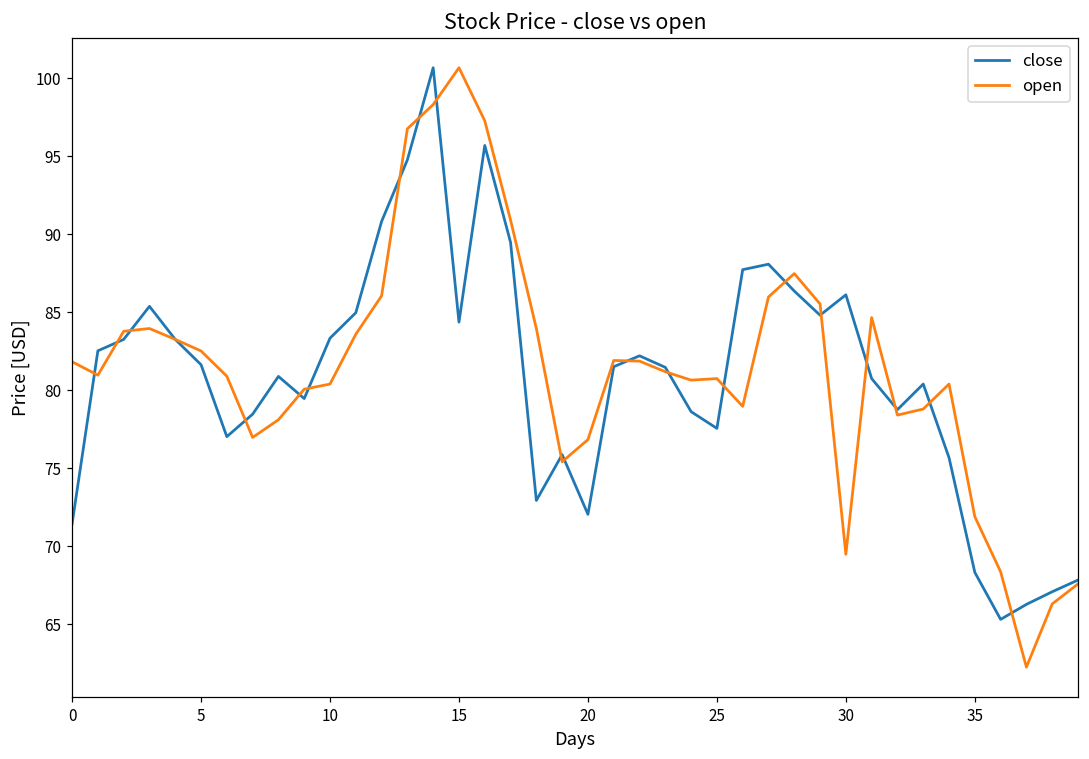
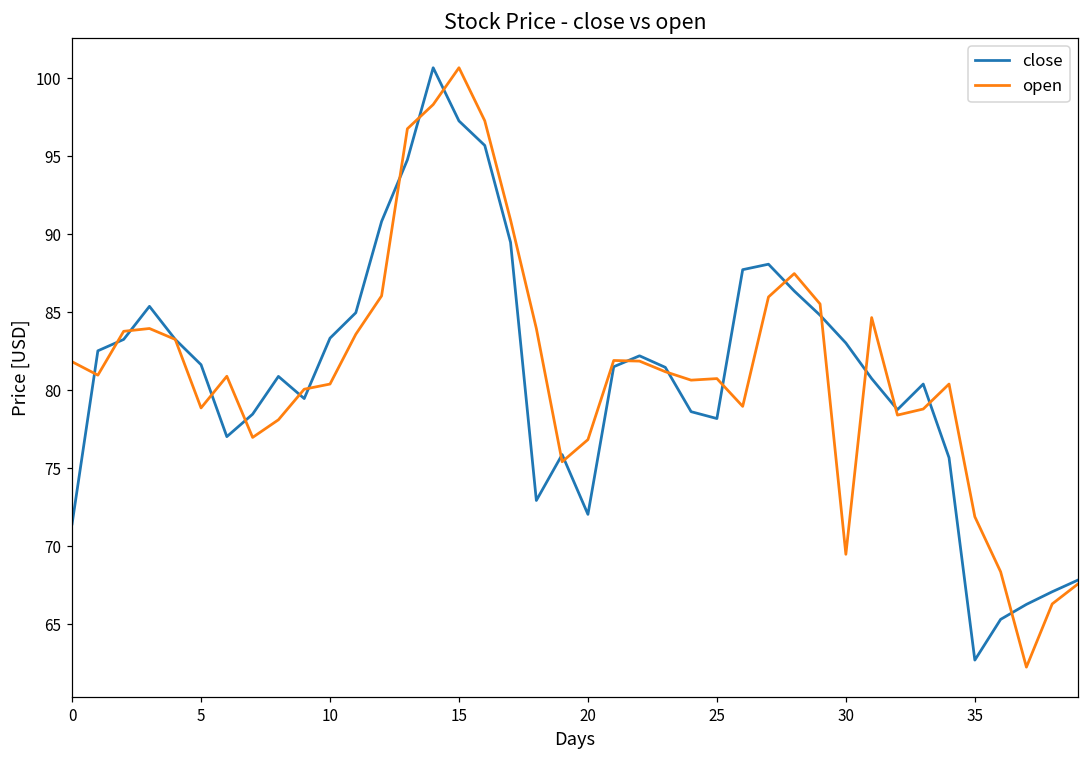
open, 5: 82.5 -> 78.9
close, 15: 84.4 -> 97.3
close, 25: 77.6 -> 78.2
close, 30: 86.1 -> 83.0
close, 35: 68.3 -> 62.7
